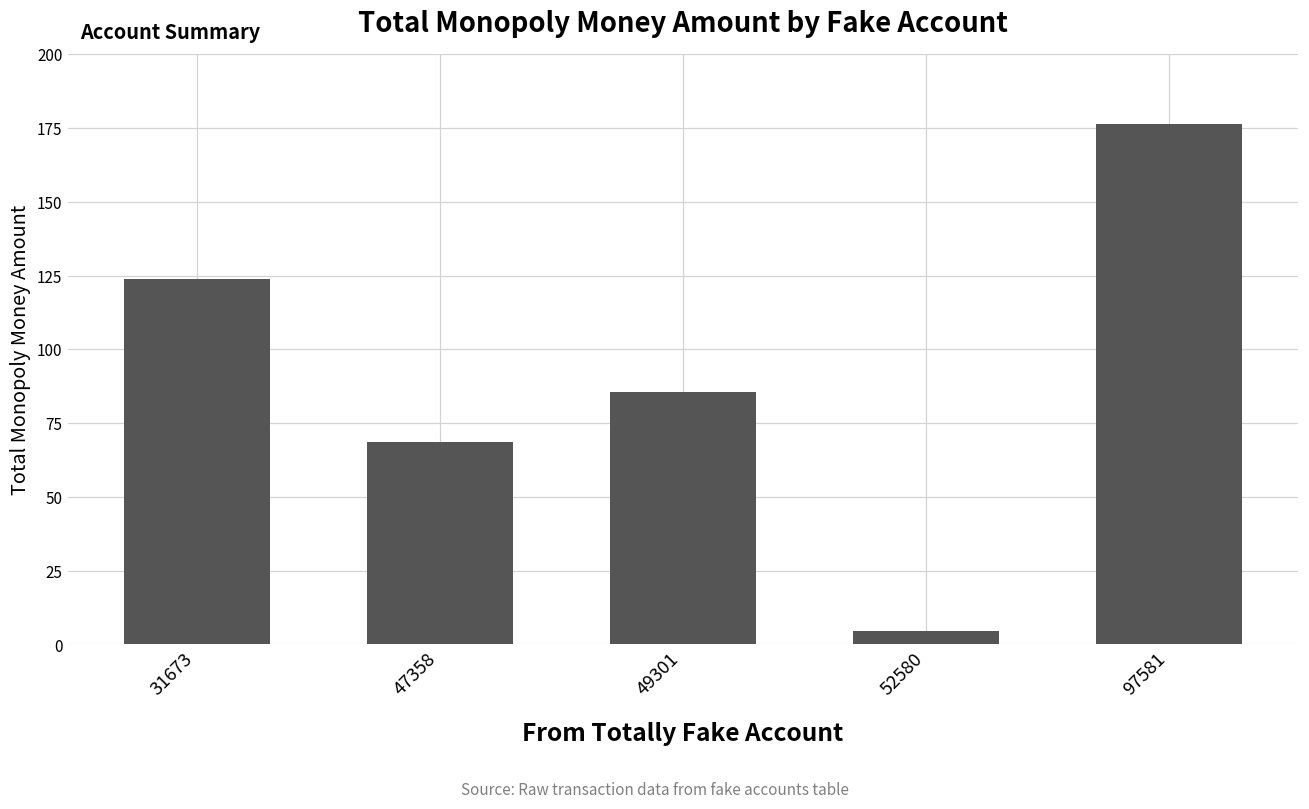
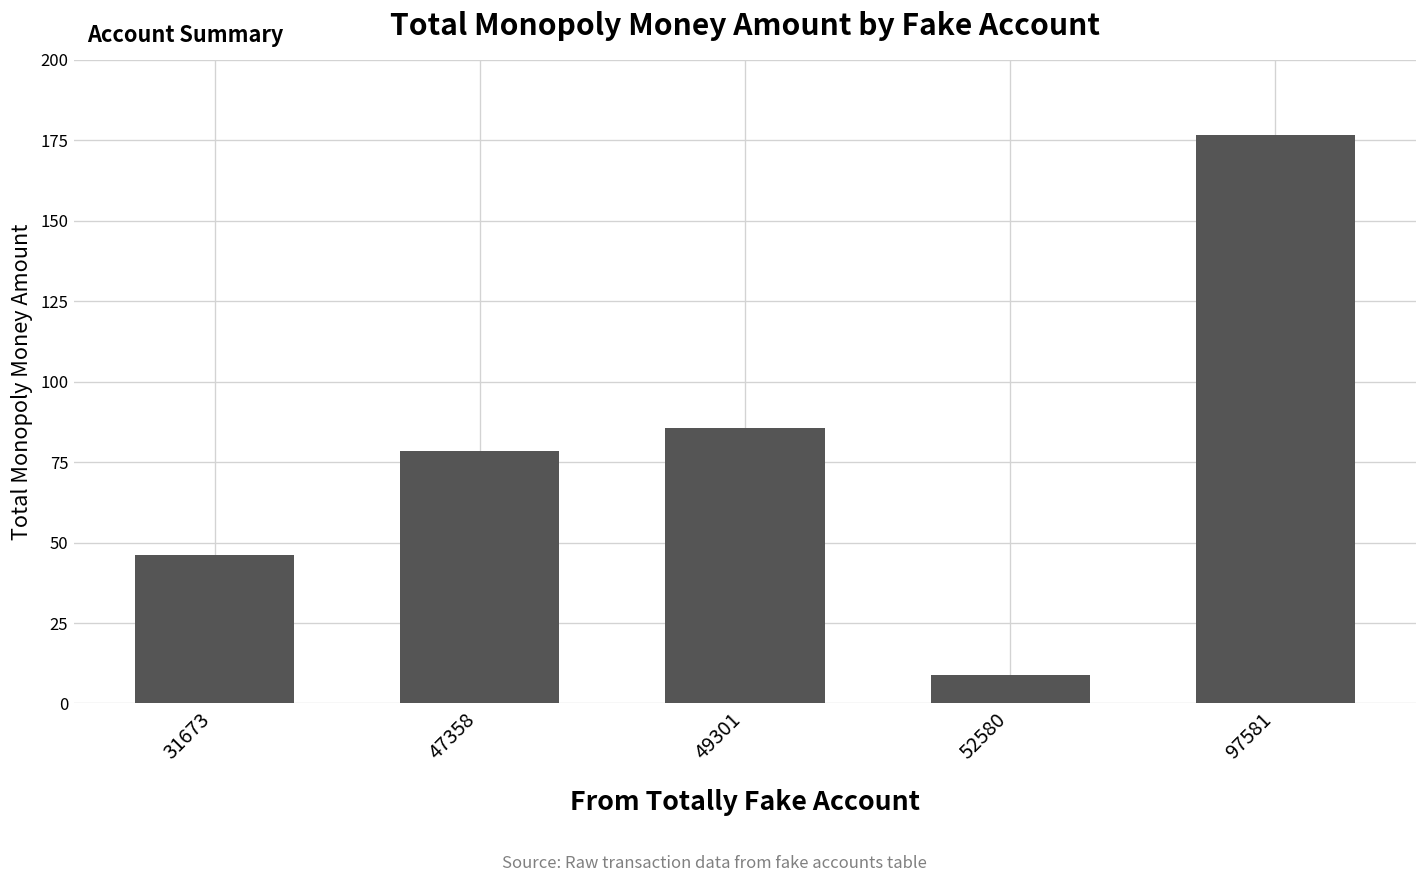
31673: 124 -> 46
47358: 69 -> 78
52580: 5 -> 9
